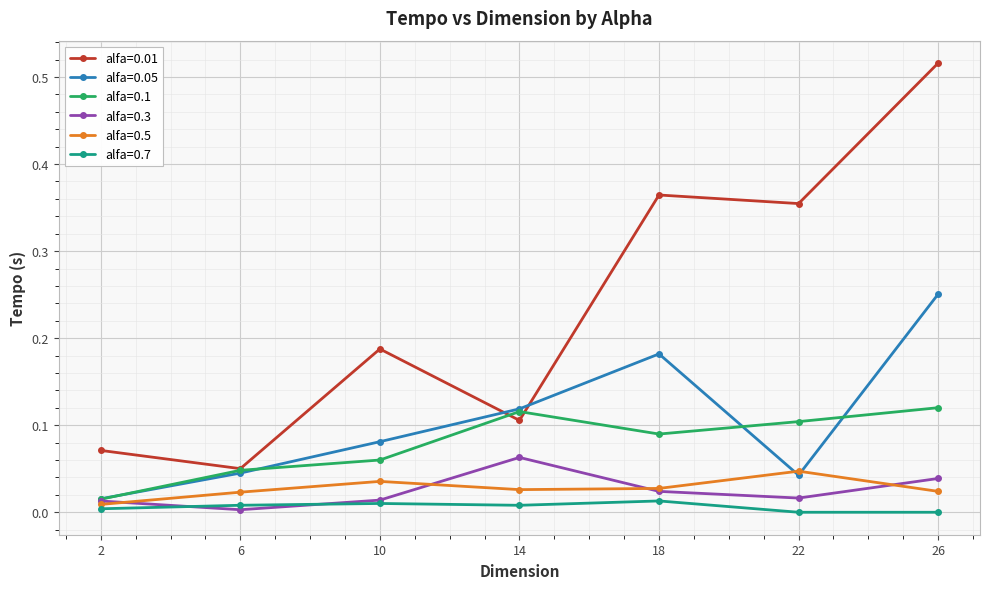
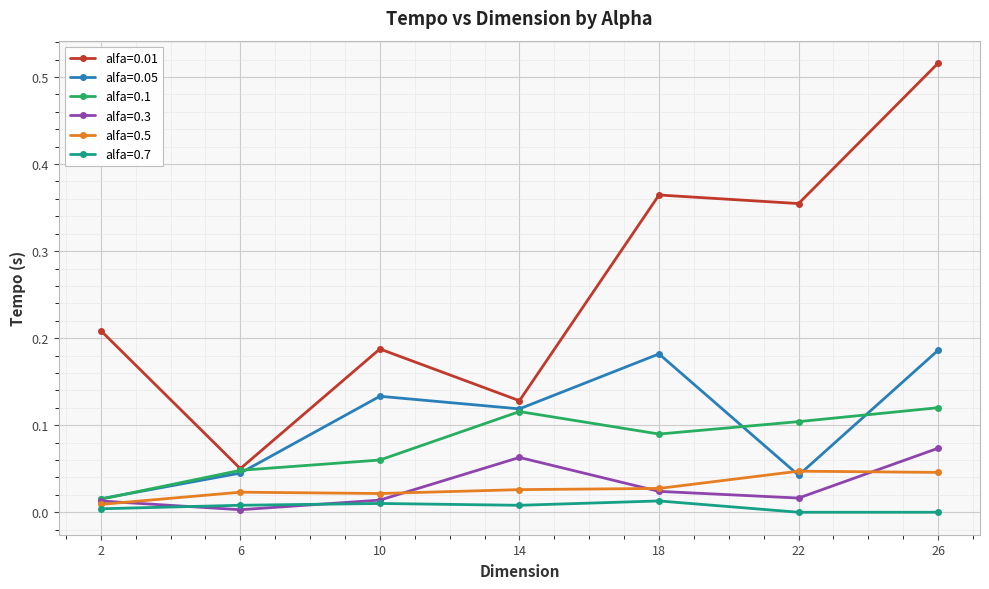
alfa=0.01, 2: 0.07 -> 0.21
alfa=0.05, 10: 0.08 -> 0.13
alfa=0.5, 10: 0.04 -> 0.02
alfa=0.01, 14: 0.11 -> 0.13
alfa=0.05, 26: 0.25 -> 0.19
alfa=0.3, 26: 0.04 -> 0.07
alfa=0.5, 26: 0.02 -> 0.05
